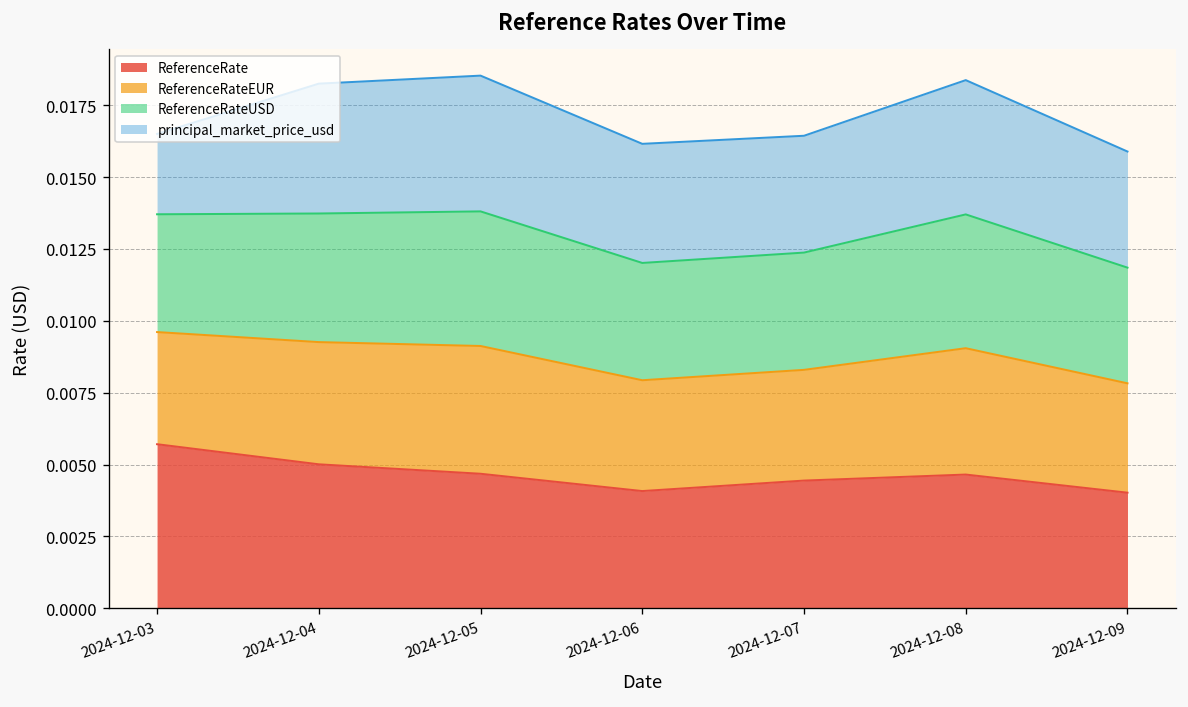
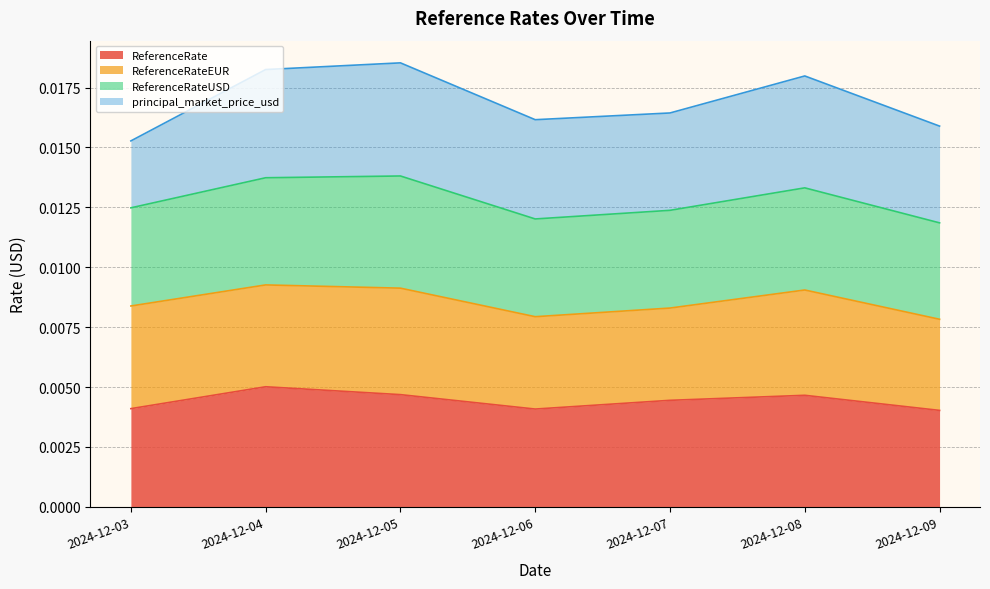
ReferenceRate, 2024-12-03: 0.0057 -> 0.0041
ReferenceRateEUR, 2024-12-03: 0.0039 -> 0.0043
ReferenceRateUSD, 2024-12-08: 0.0047 -> 0.0043
